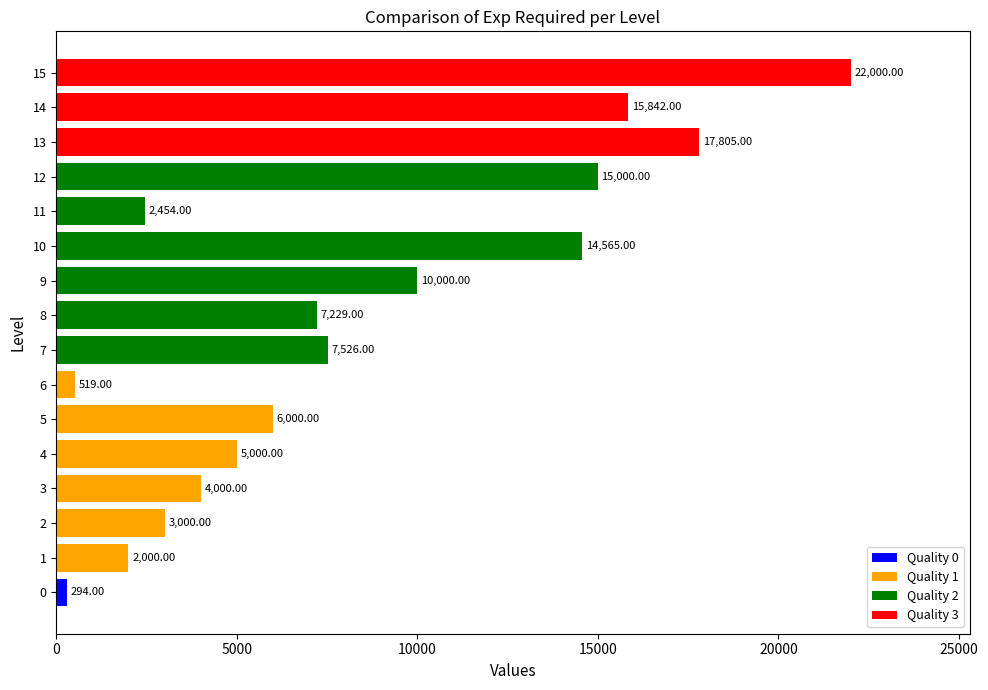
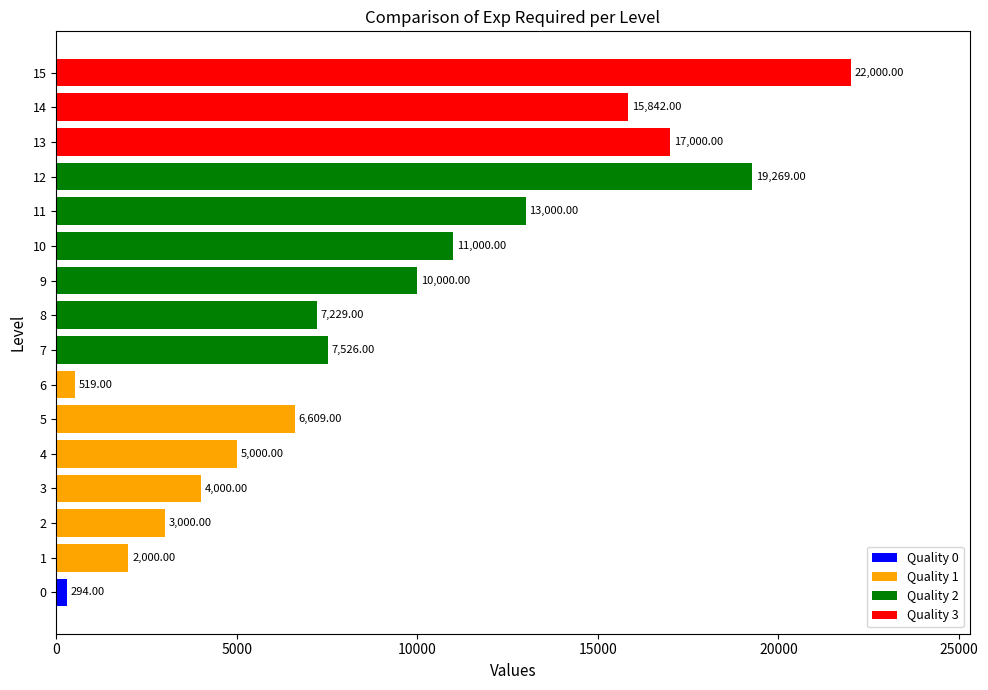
13: 17,805.00 -> 17,000.00
12: 15,000.00 -> 19,269.00
11: 2,454.00 -> 13,000.00
10: 14,565.00 -> 11,000.00
5: 6,000.00 -> 6,609.00
